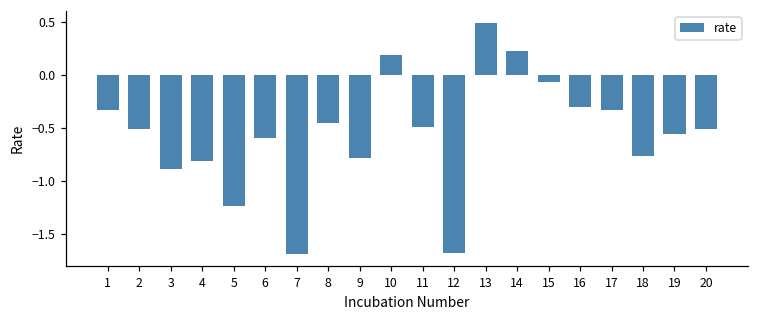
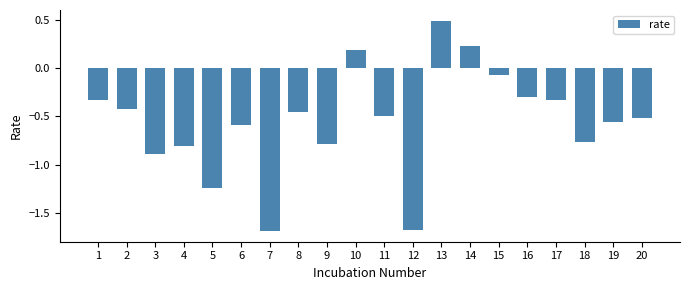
2: -0.5 -> -0.4
